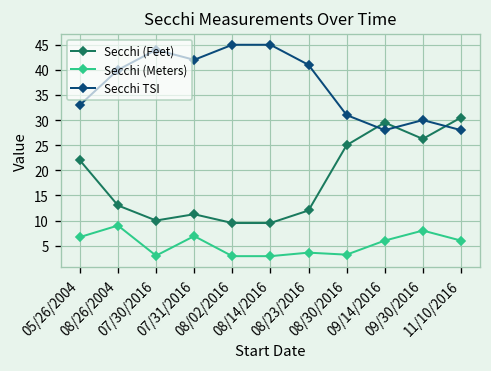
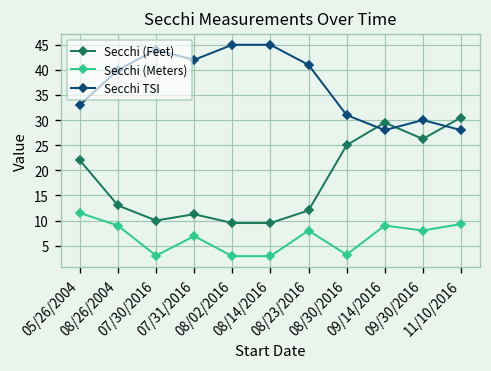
Secchi (Meters), 05/26/2004: 7 -> 12
Secchi (Meters), 08/23/2016: 4 -> 8
Secchi (Meters), 09/14/2016: 6 -> 9
Secchi (Meters), 11/10/2016: 6 -> 9
